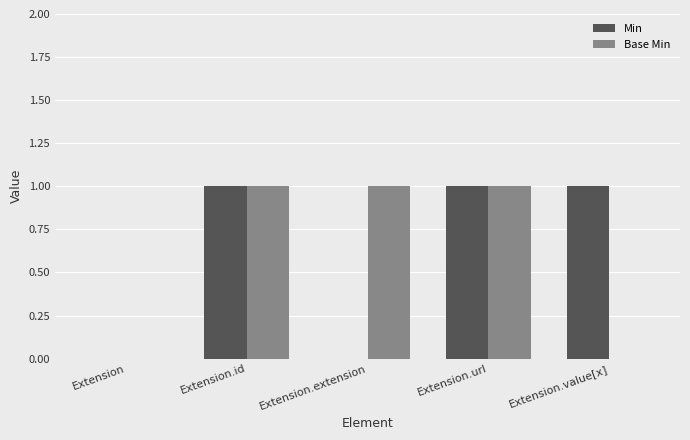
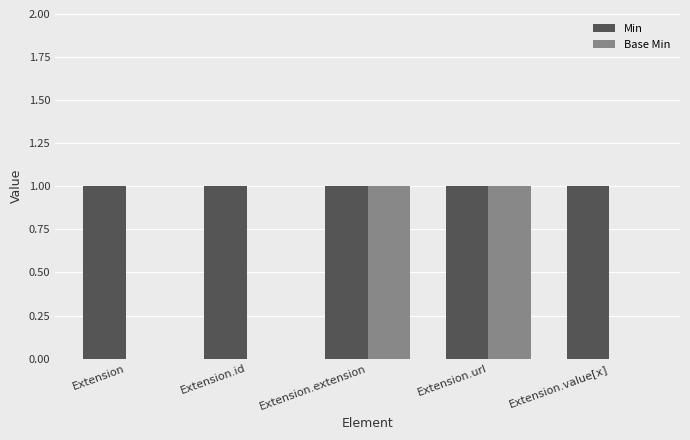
Min, Extension: 0 -> 1
Base Min, Extension.id: 1 -> 0
Min, Extension.extension: 0 -> 1
